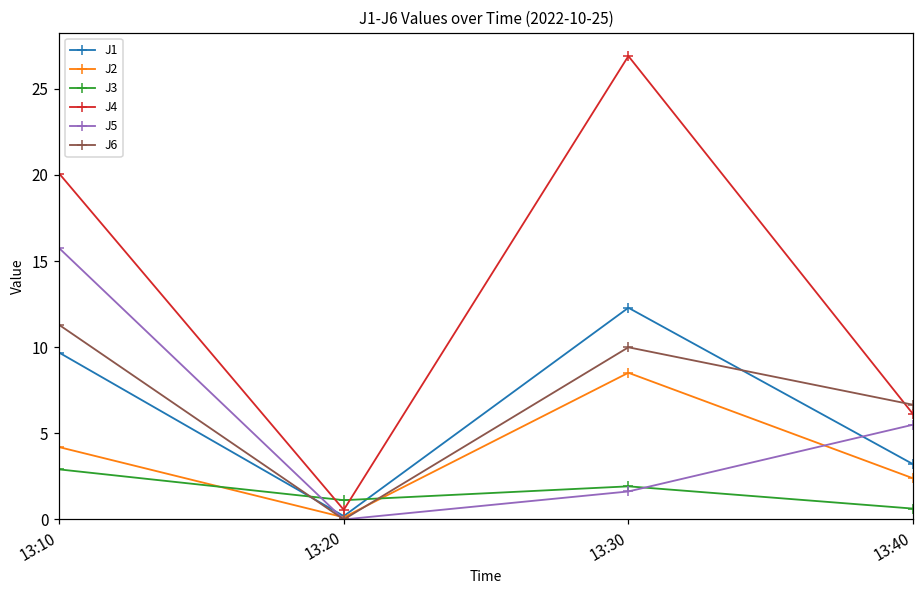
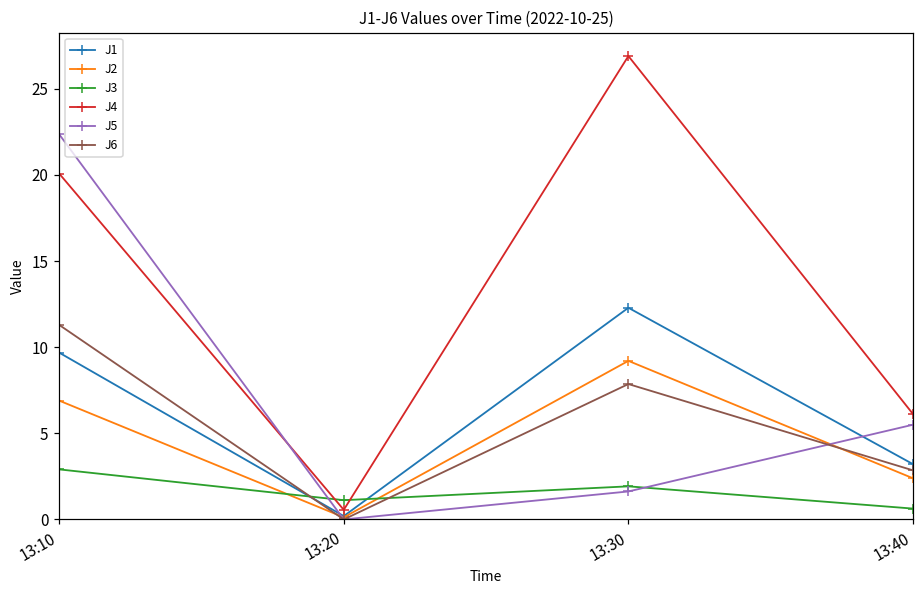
J2, 13:10: 4.2 -> 6.9
J5, 13:10: 15.8 -> 22.4
J2, 13:30: 8.5 -> 9.2
J6, 13:30: 10.0 -> 7.9
J6, 13:40: 6.7 -> 2.9
